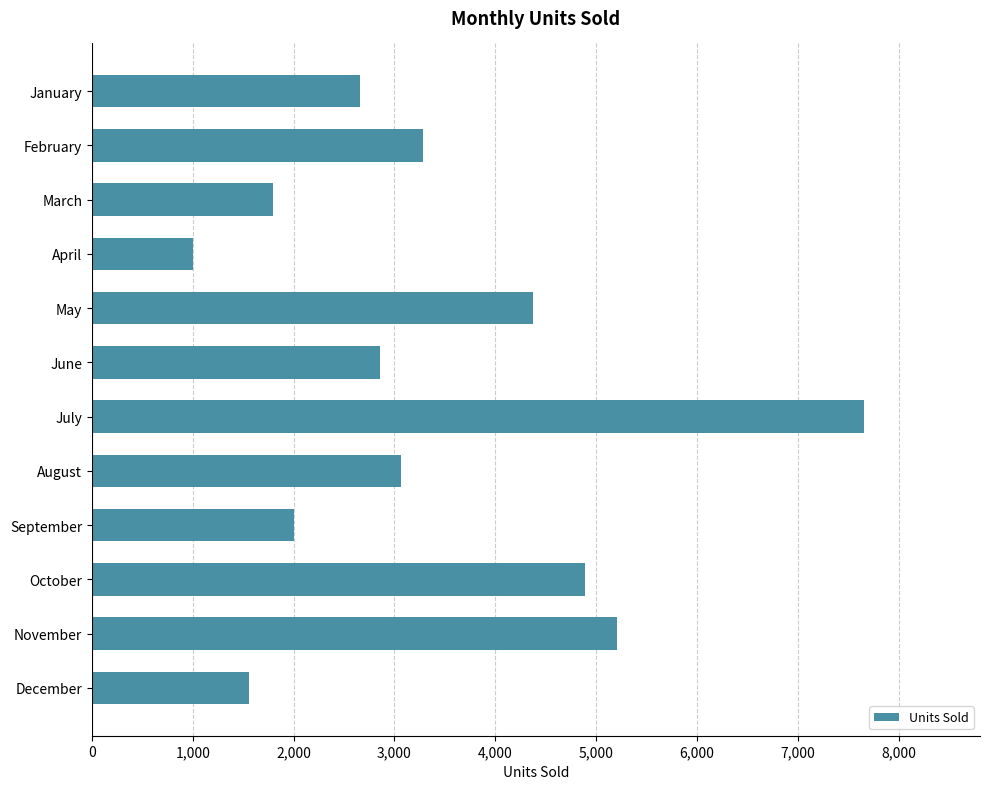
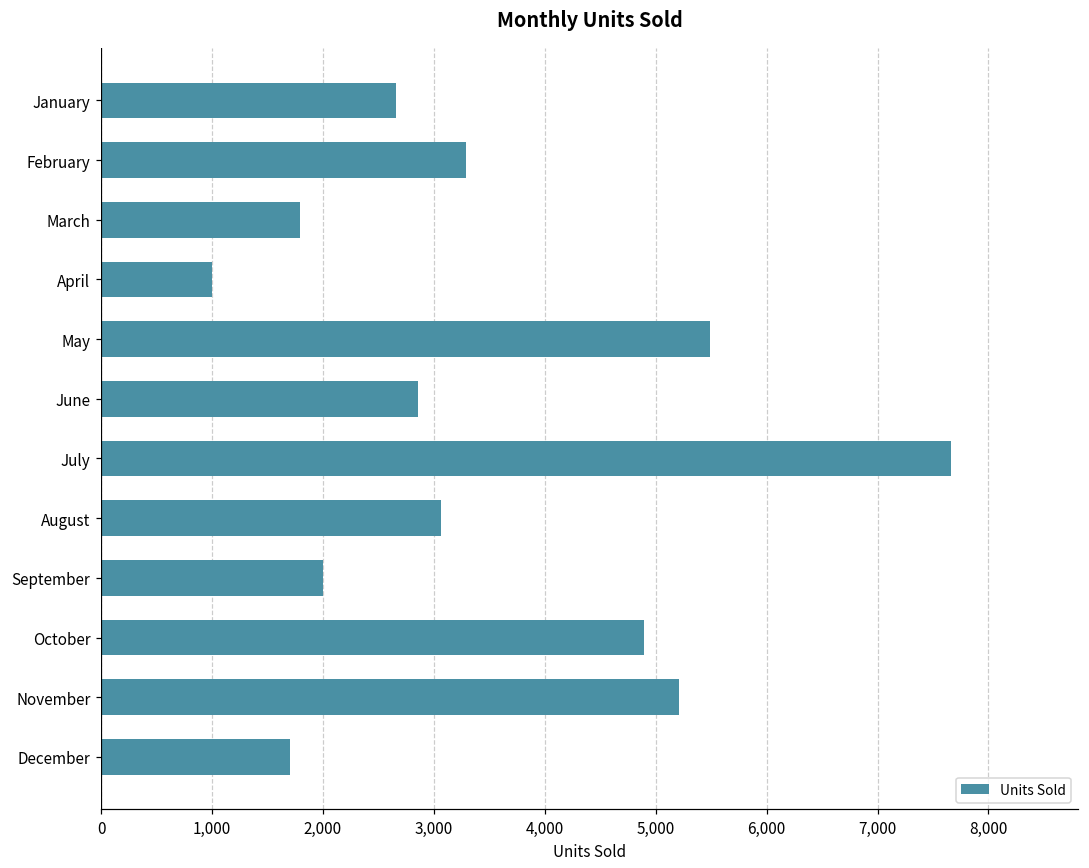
May: 4,380 -> 5,490
December: 1,560 -> 1,700
